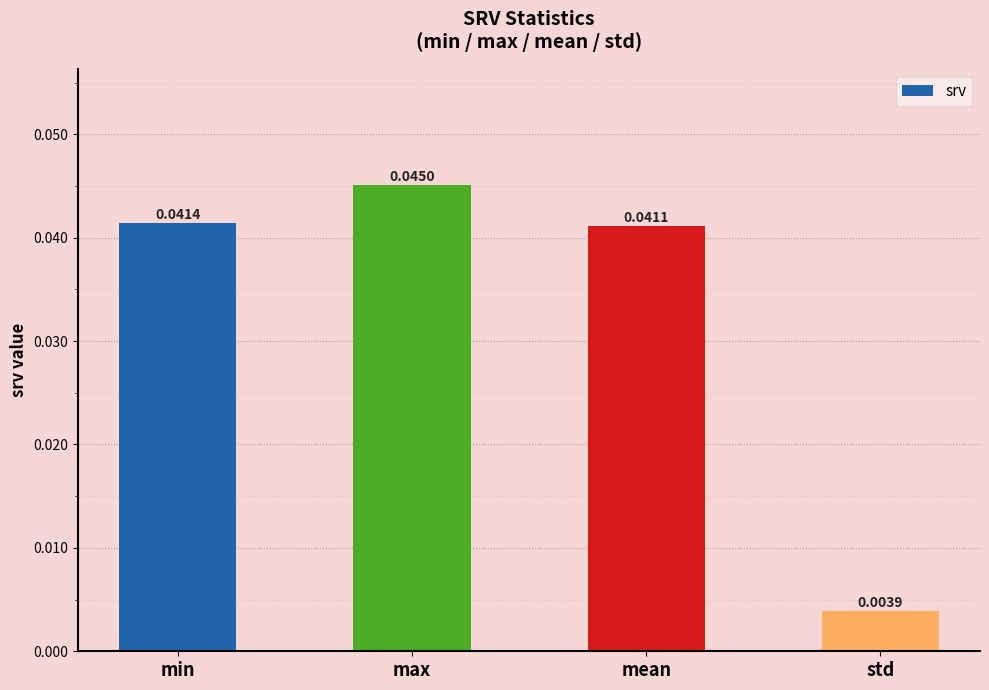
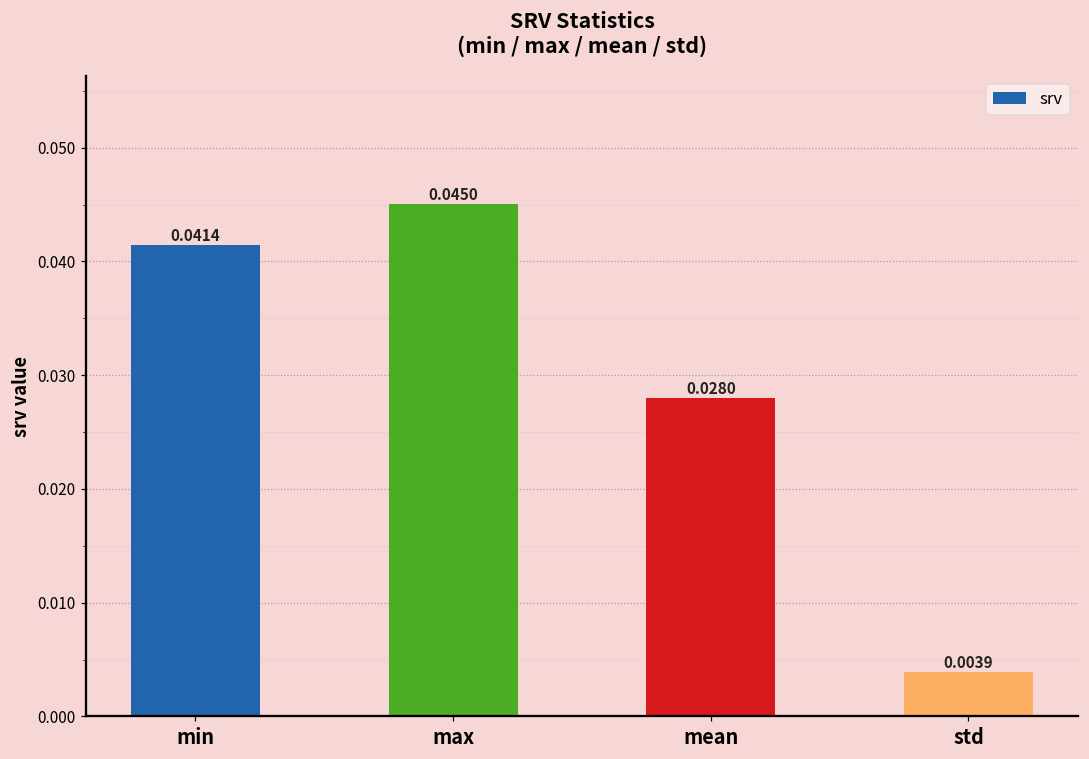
mean: 0.0411 -> 0.0280
